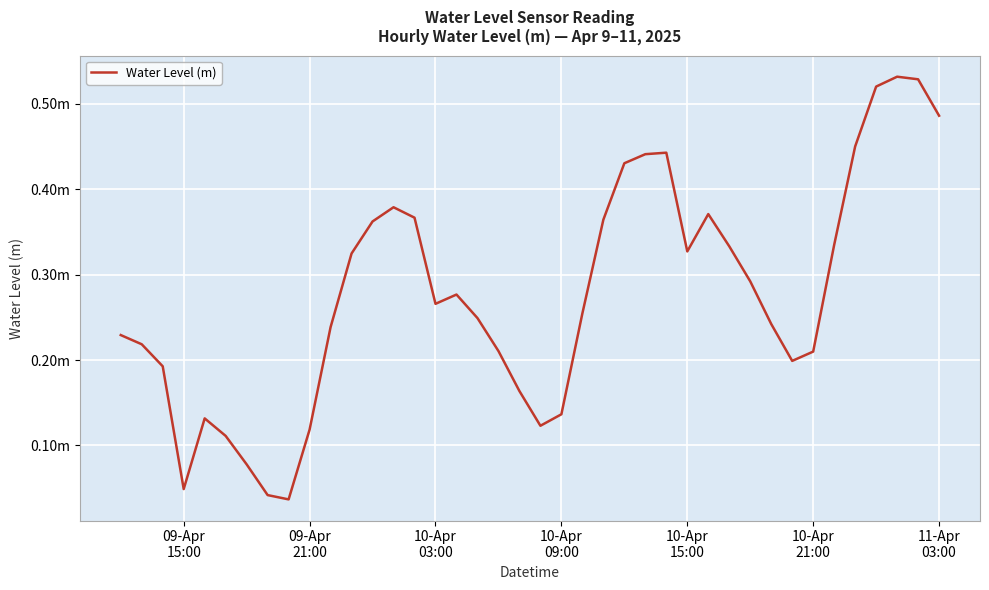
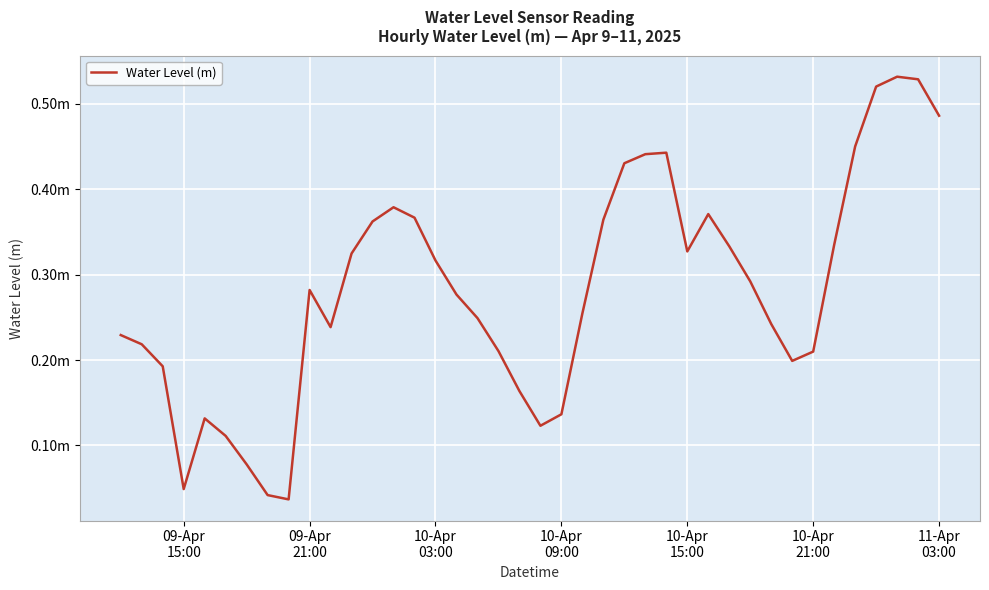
09-Apr 21:00: 0.12m -> 0.28m
10-Apr 03:00: 0.27m -> 0.32m
